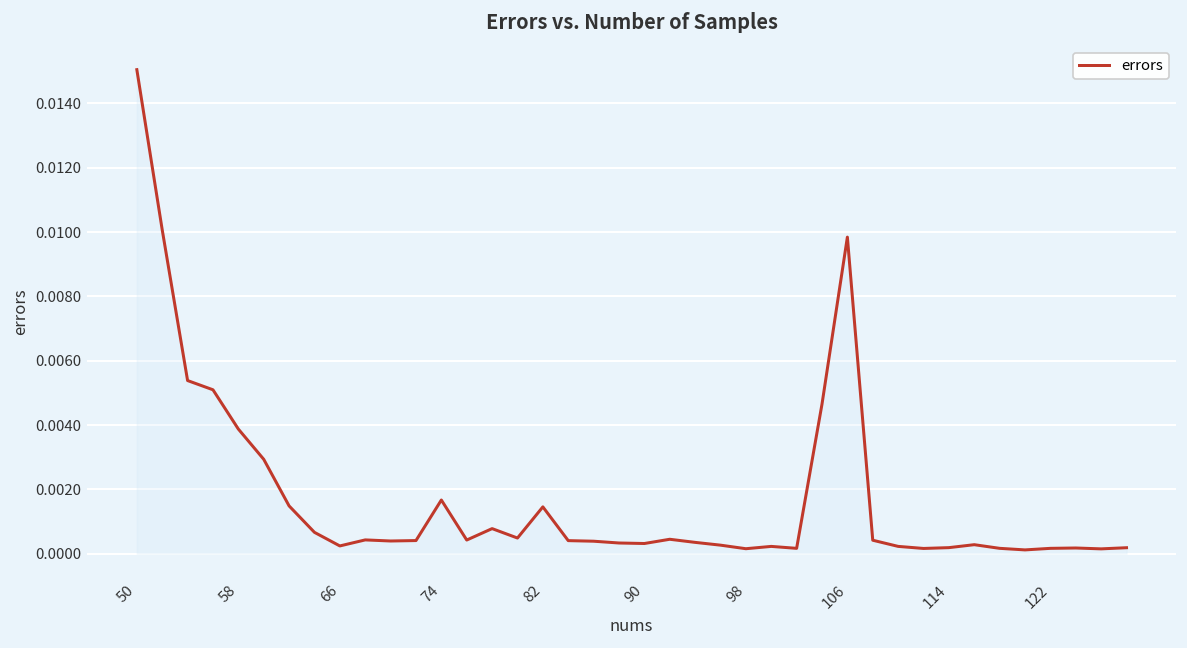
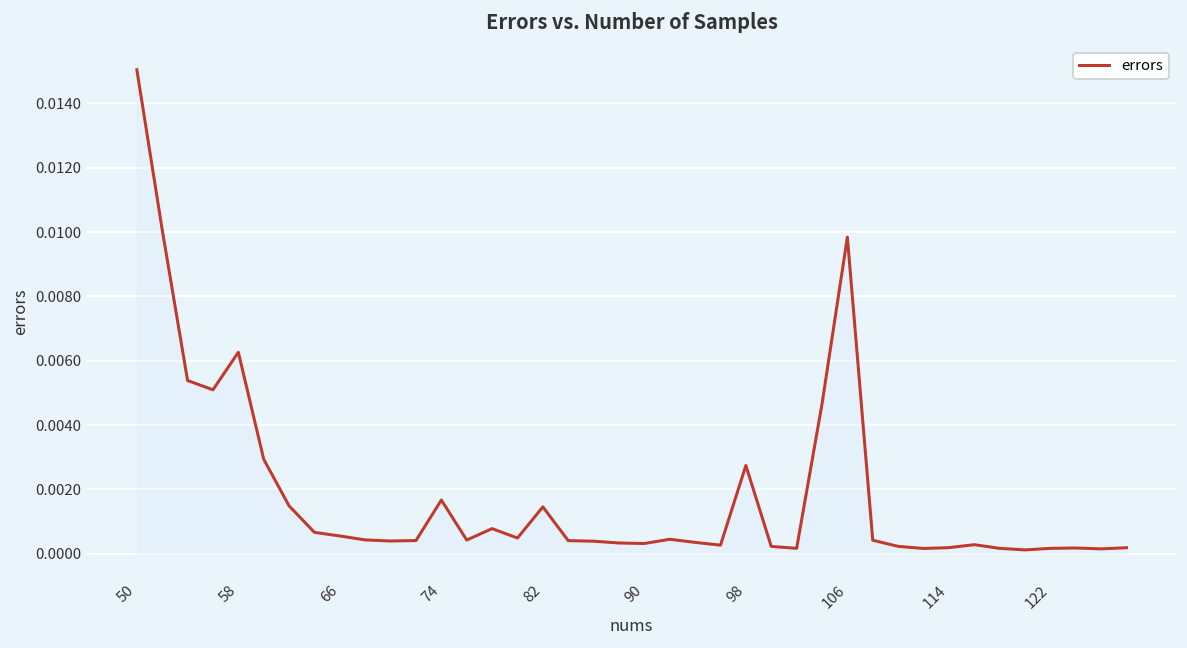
58: 0.0039 -> 0.0063
66: 0.0002 -> 0.0005
98: 0.0002 -> 0.0027
